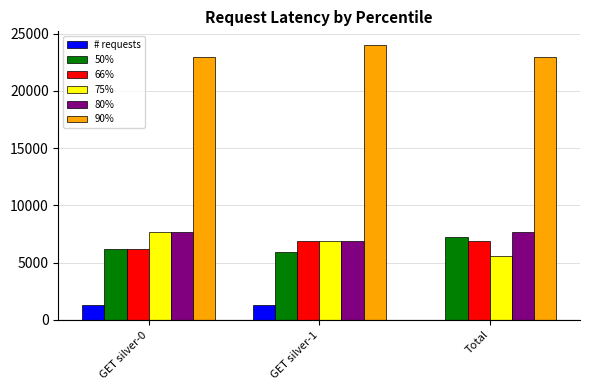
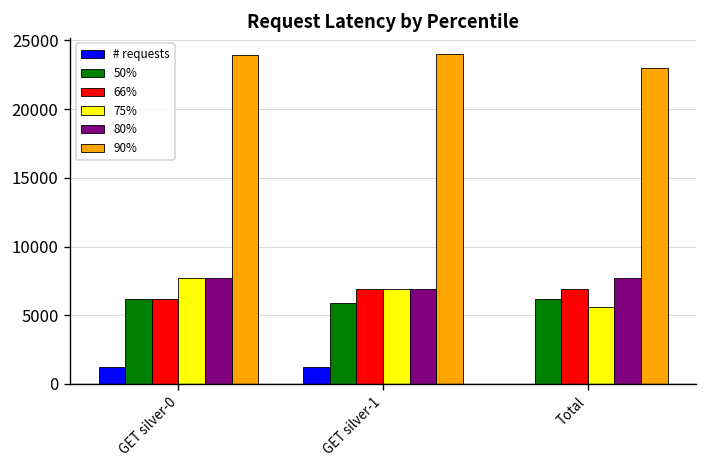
90%, GET silver-0: 23000 -> 23900
50%, Total: 7200 -> 6200
